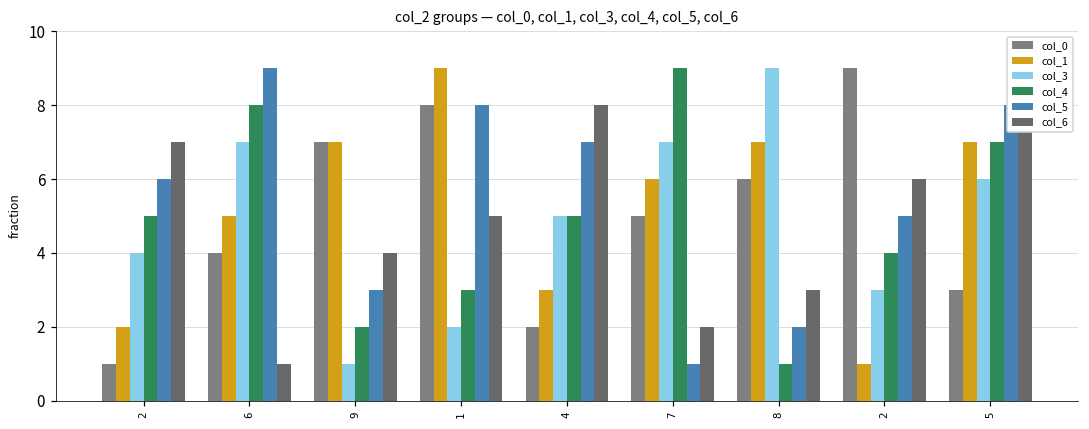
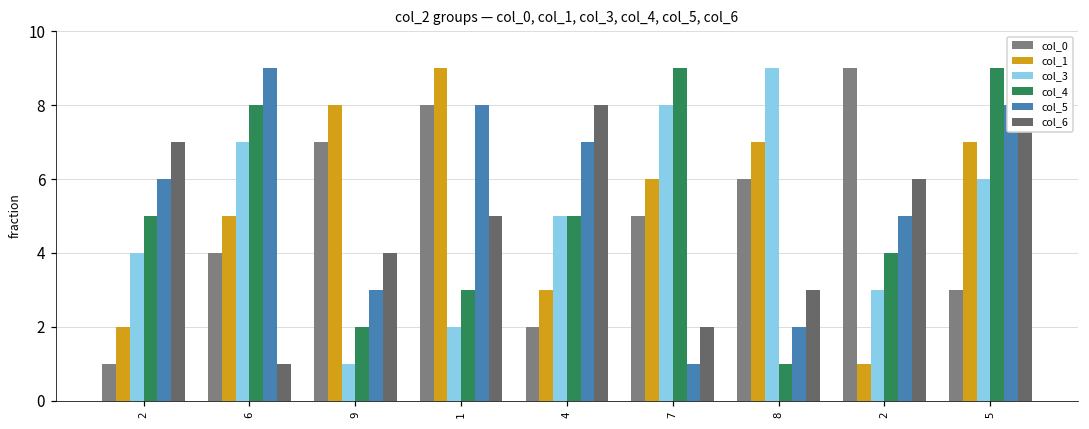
col_1, 9: 7 -> 8
col_3, 7: 7 -> 8
col_4, 5: 7 -> 9
